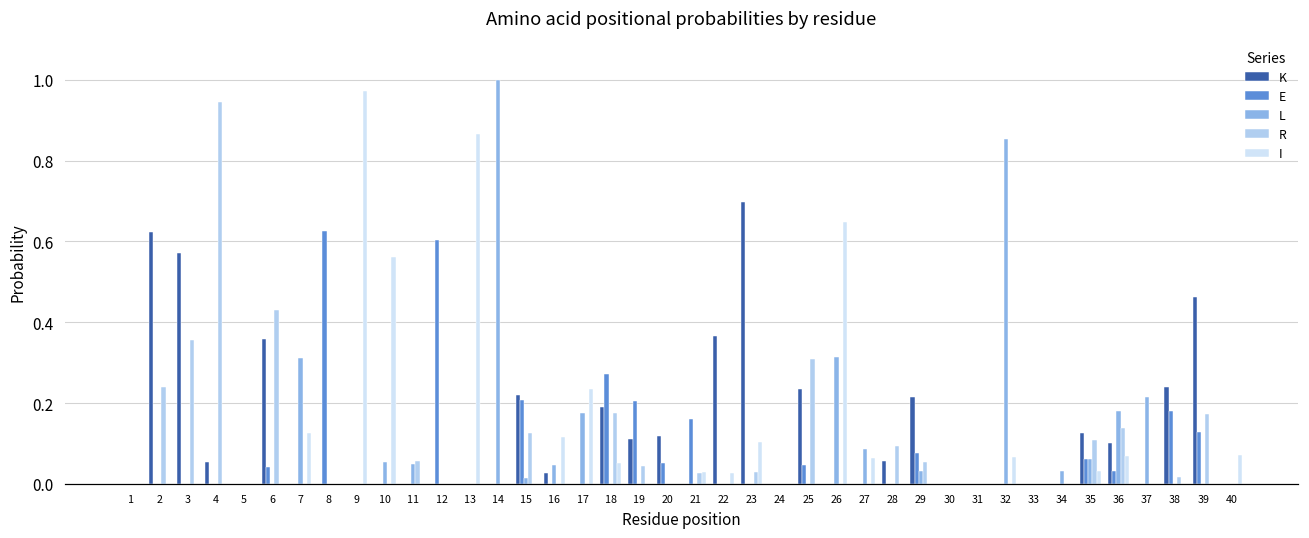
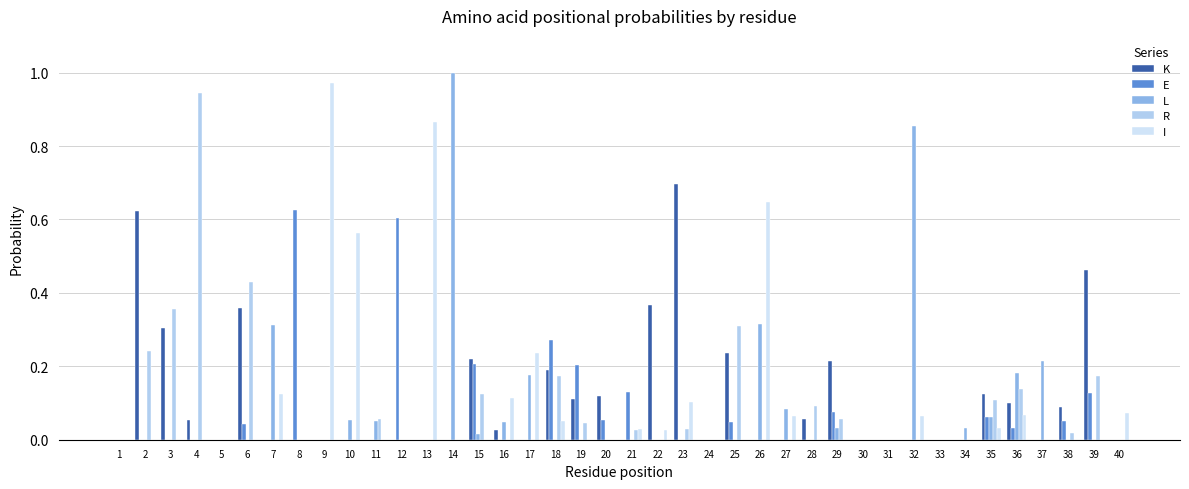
K, 3: 0.57 -> 0.30
E, 21: 0.16 -> 0.13
K, 38: 0.24 -> 0.09
E, 38: 0.18 -> 0.05
